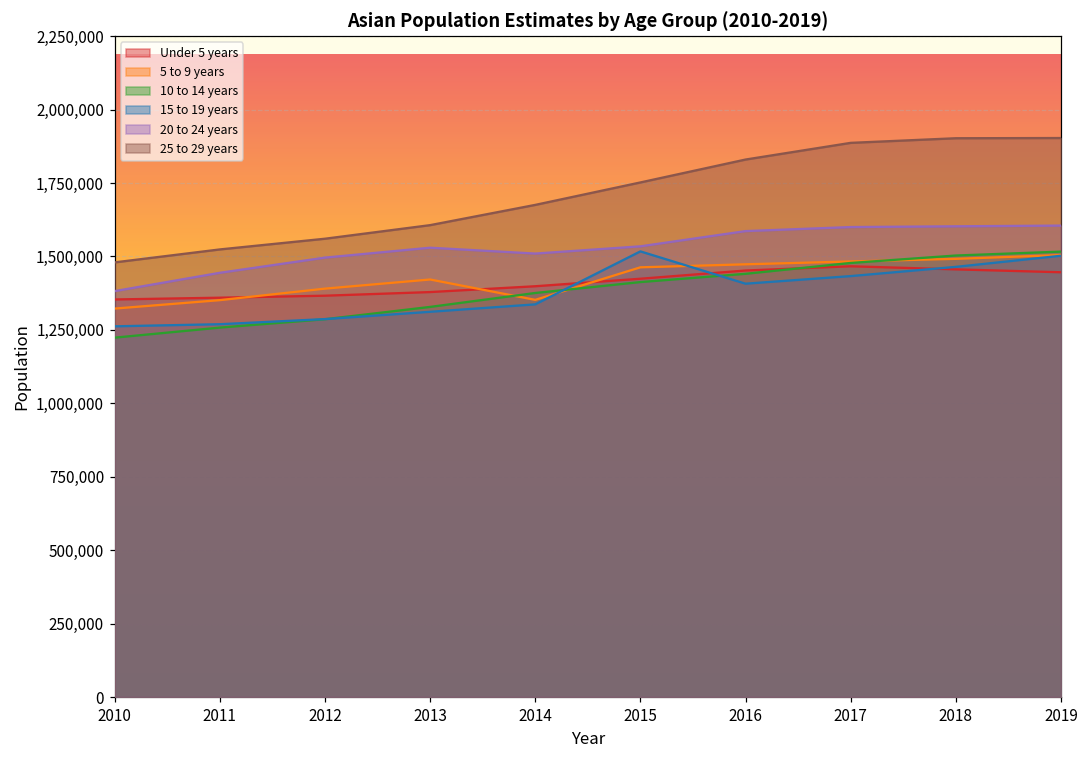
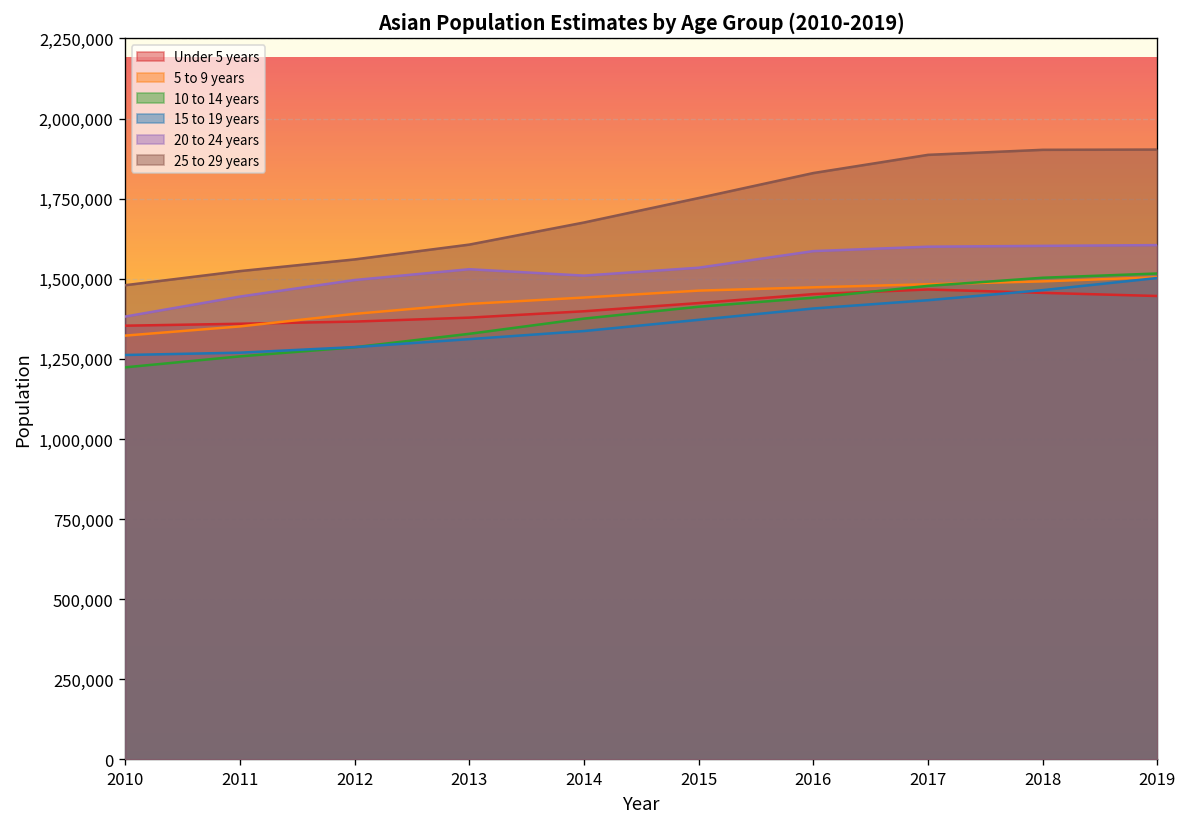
5 to 9 years, 2014: 1,350,000 -> 1,440,000
15 to 19 years, 2015: 1,520,000 -> 1,370,000
